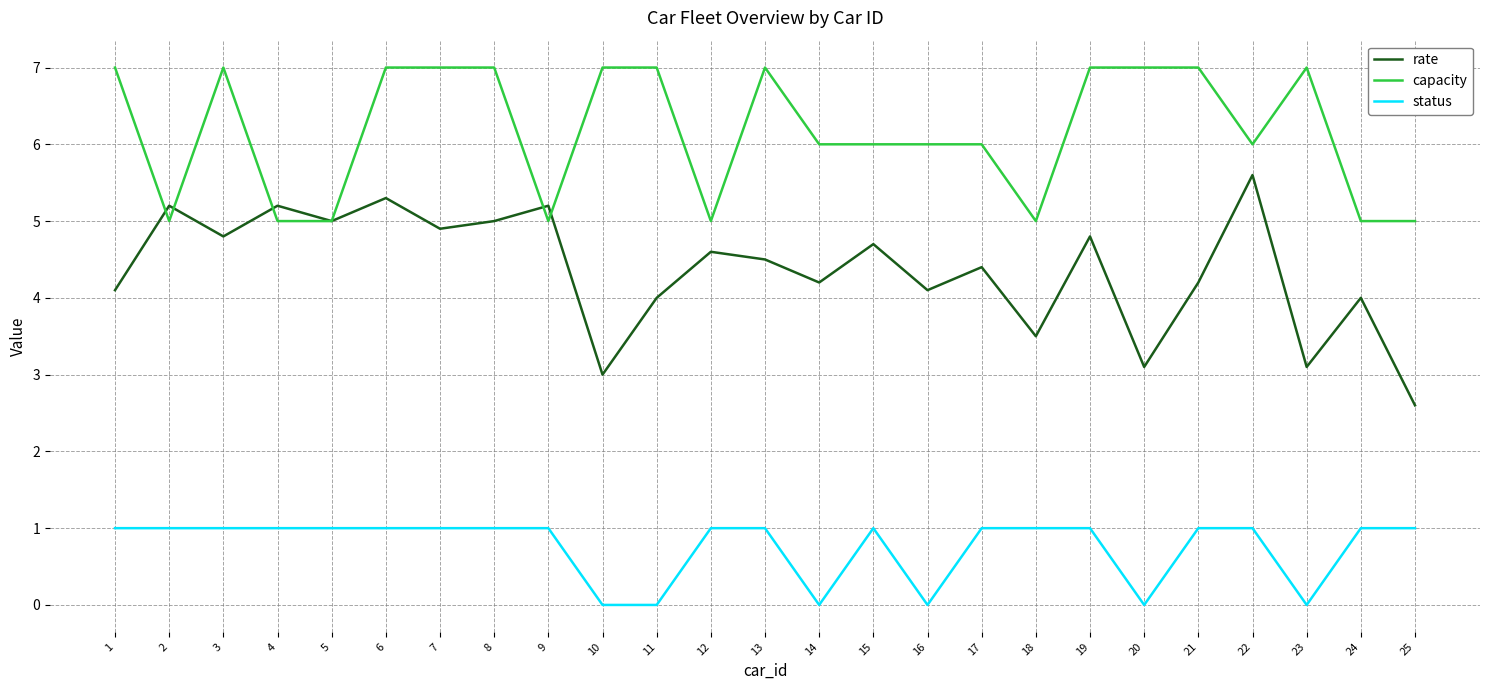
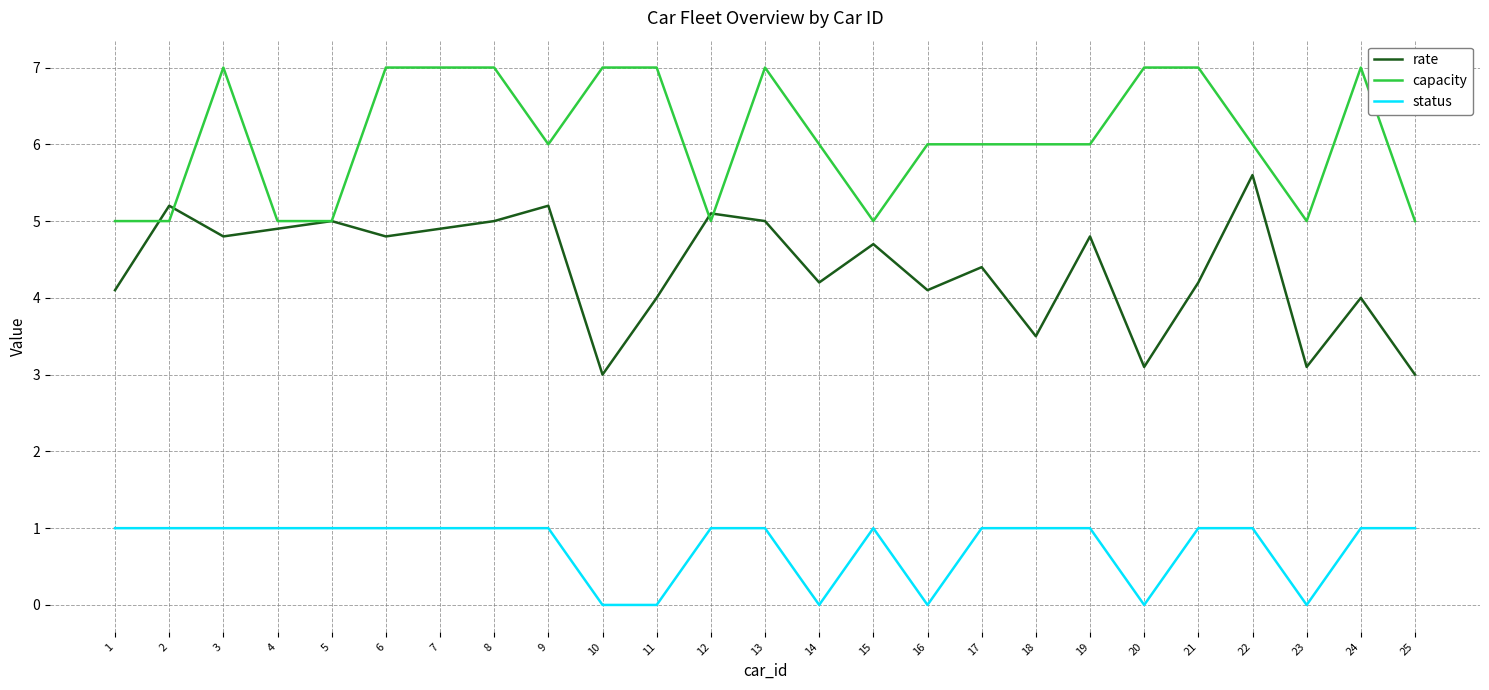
capacity, 1: 7 -> 5
rate, 4: 5.2 -> 4.9
rate, 6: 5.3 -> 4.8
capacity, 9: 5 -> 6
rate, 12: 4.6 -> 5.1
rate, 13: 4.5 -> 5.0
capacity, 15: 6 -> 5
capacity, 18: 5 -> 6
capacity, 19: 7 -> 6
capacity, 23: 7 -> 5
capacity, 24: 5 -> 7
rate, 25: 2.6 -> 3.0
